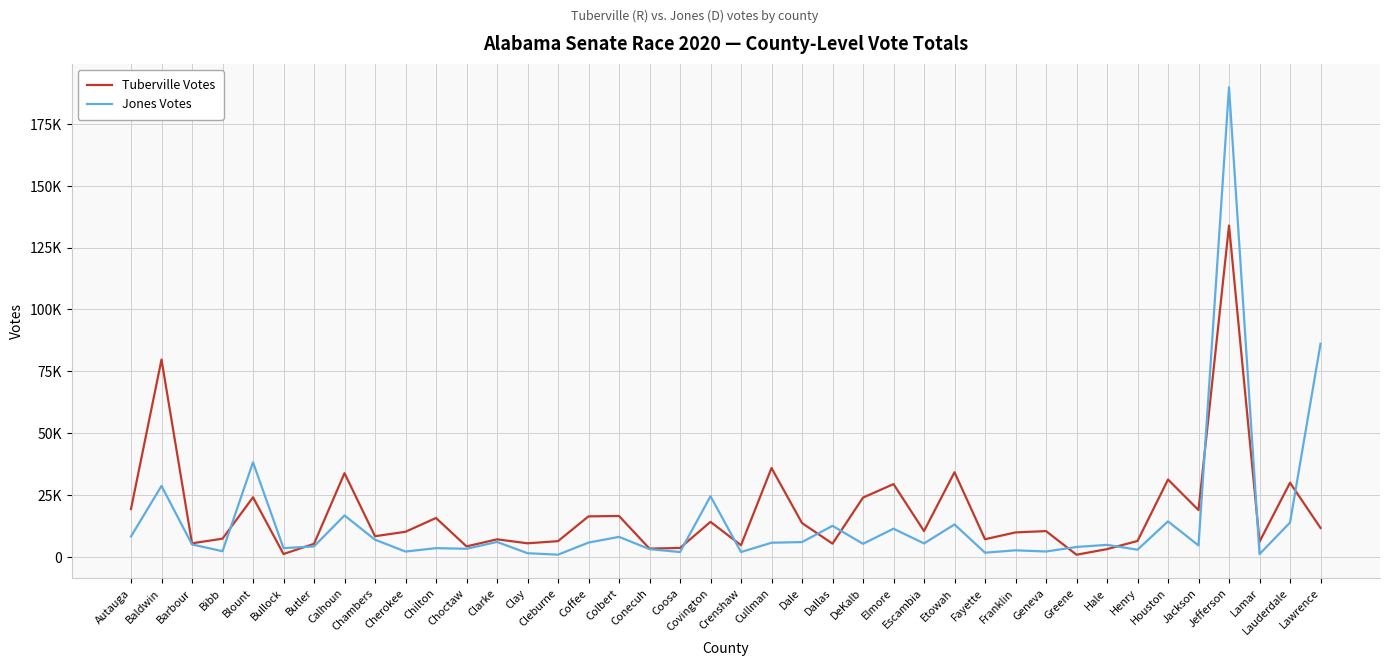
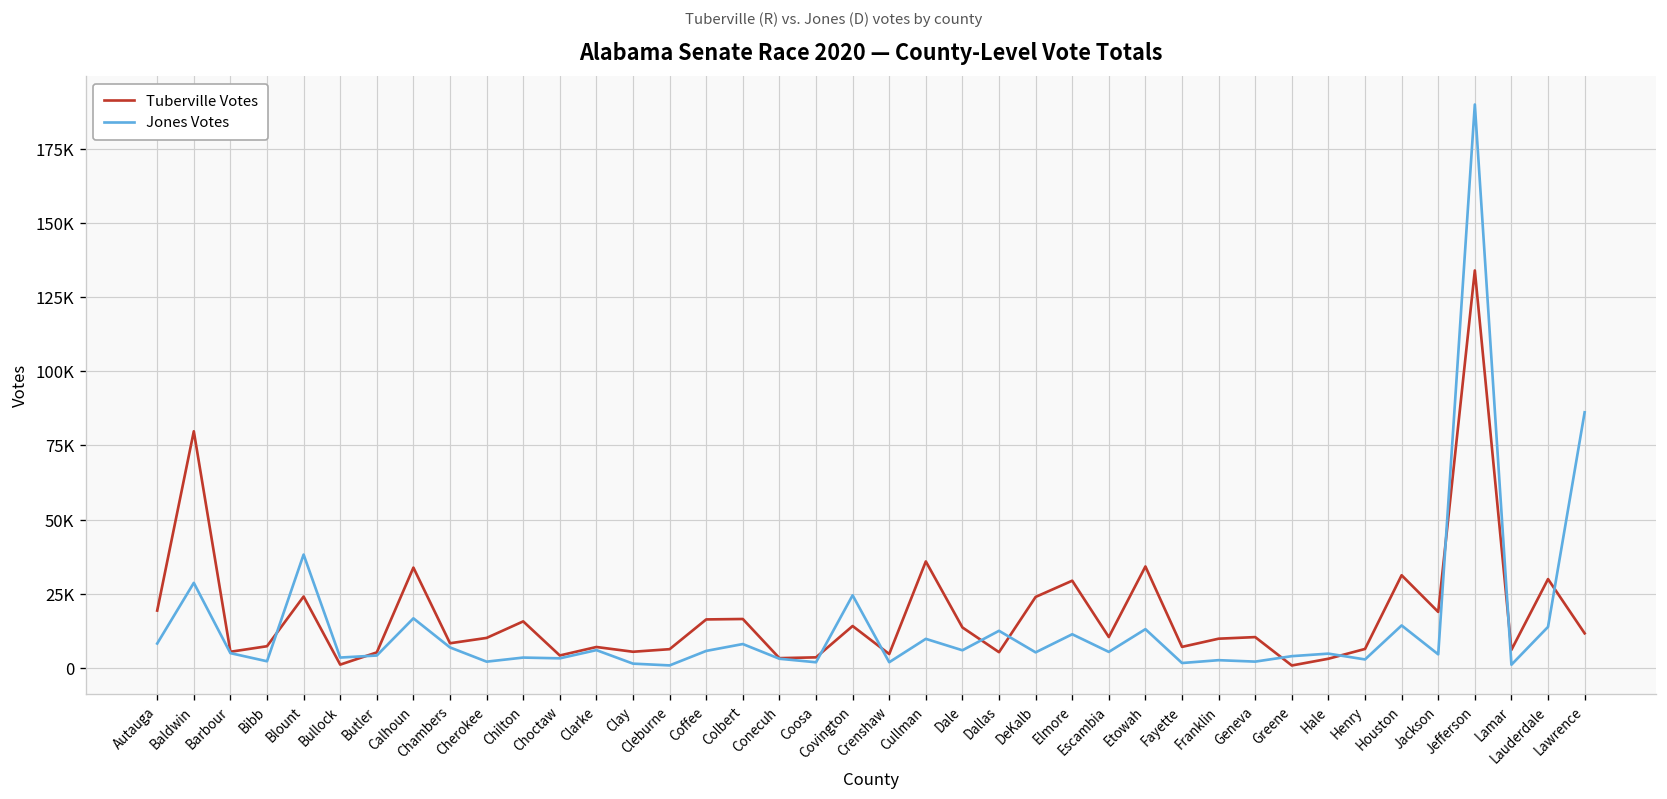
Jones Votes, Cullman: 6000 -> 10000
